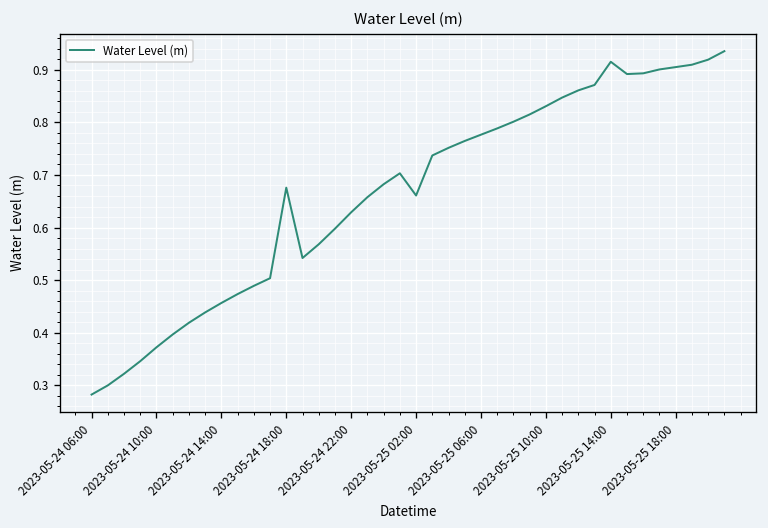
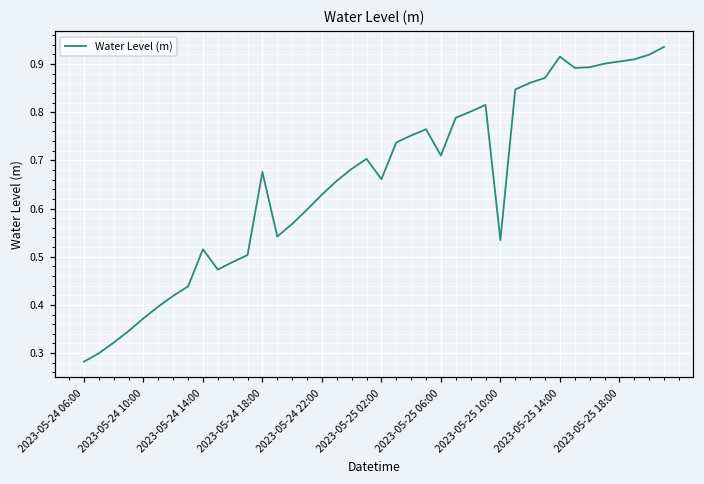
2023-05-24 14:00: 0.46 -> 0.52
2023-05-25 06:00: 0.78 -> 0.71
2023-05-25 10:00: 0.83 -> 0.53
